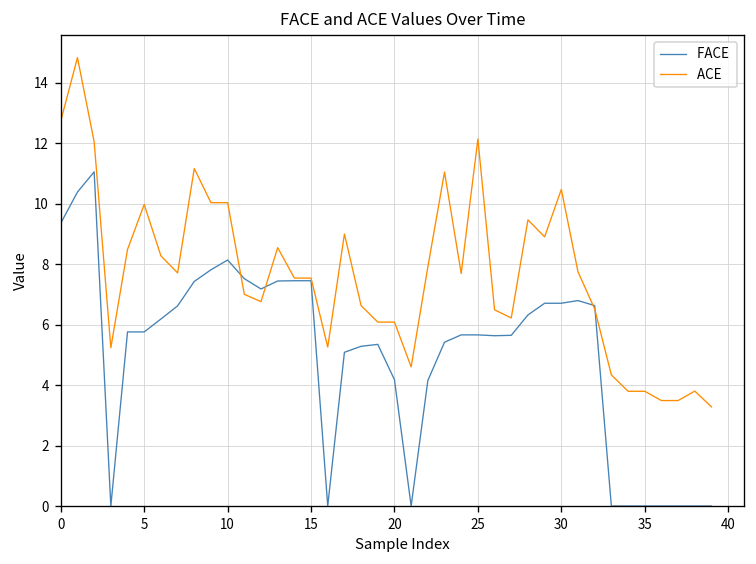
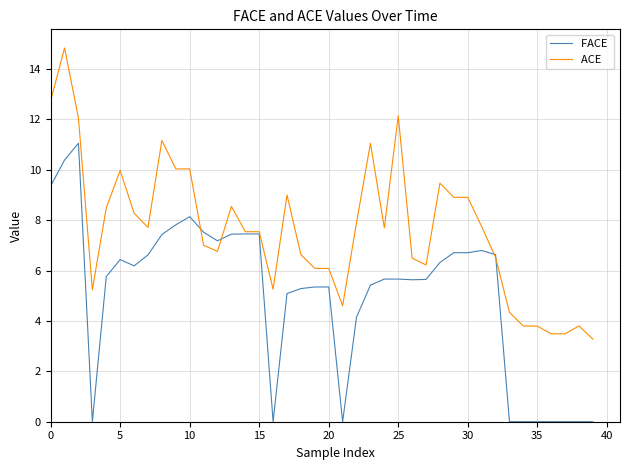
FACE, 5: 5.8 -> 6.4
FACE, 20: 4.2 -> 5.3
ACE, 30: 10.5 -> 8.9
